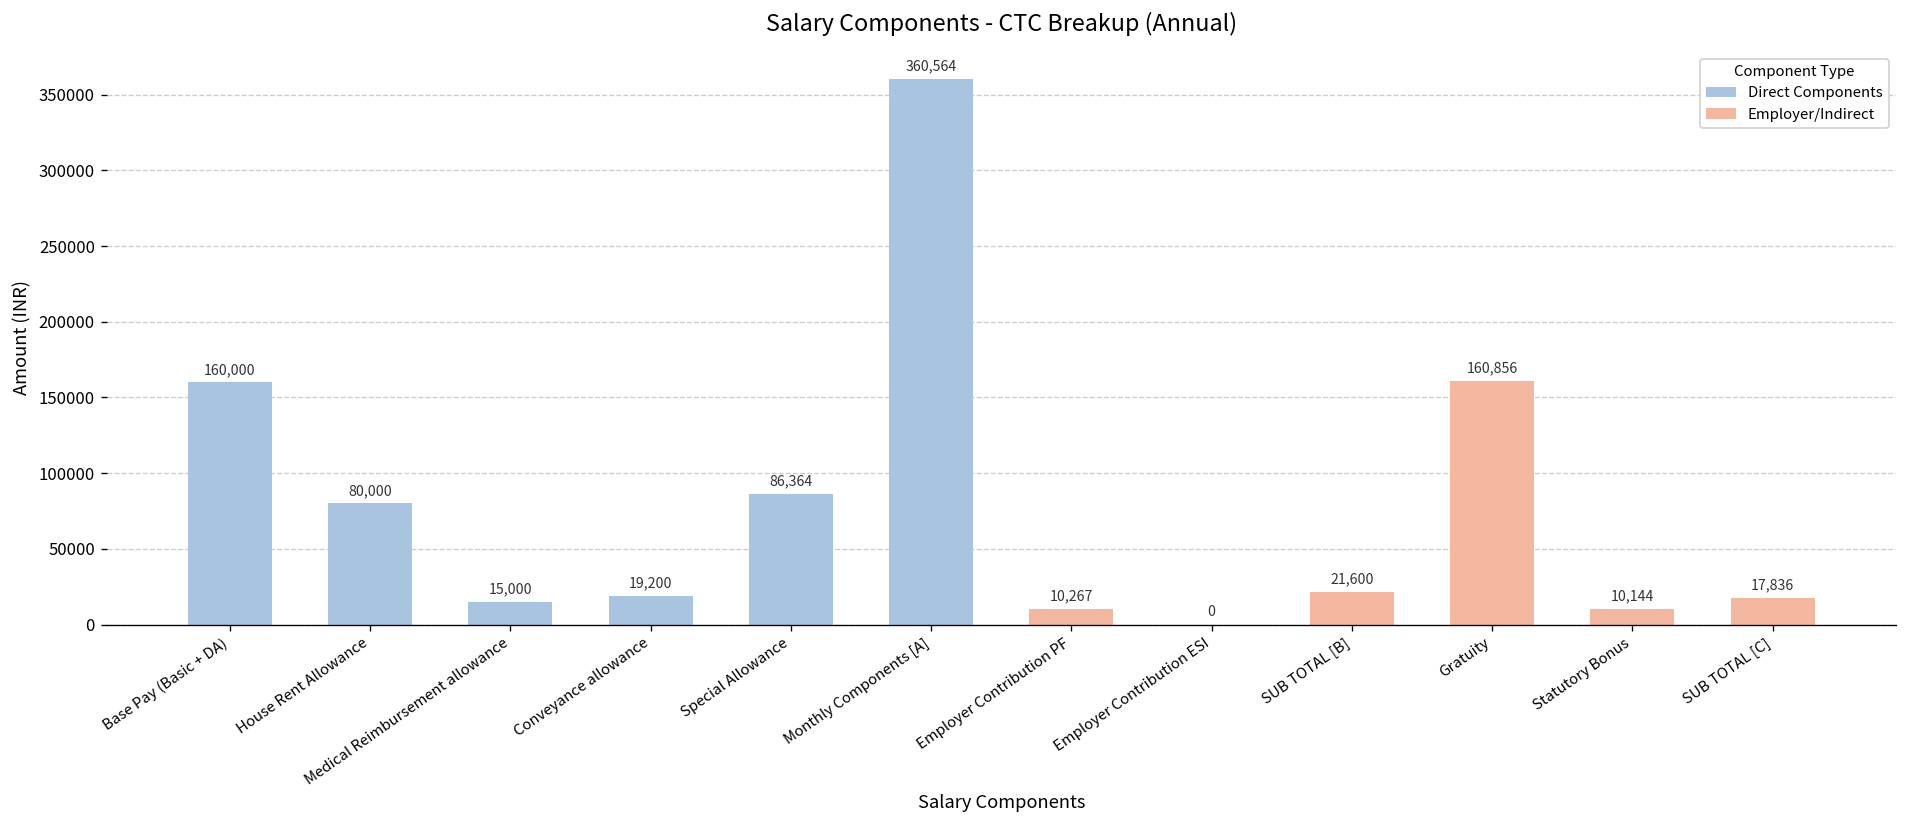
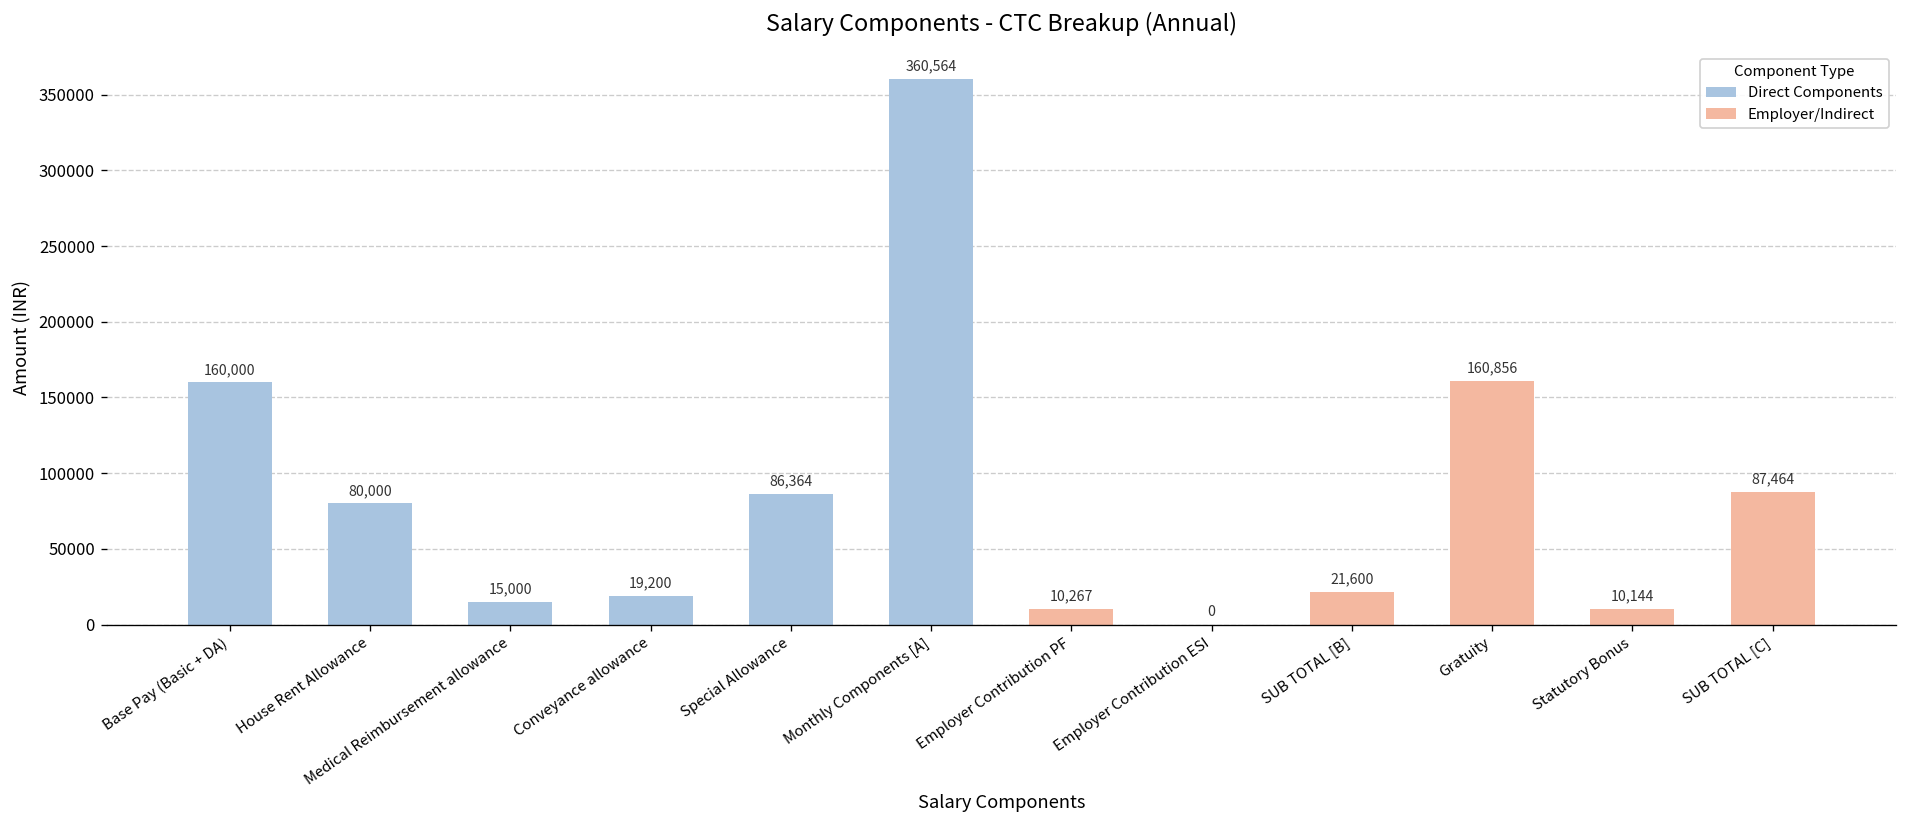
SUB TOTAL [C]: 17,836 -> 87,464
